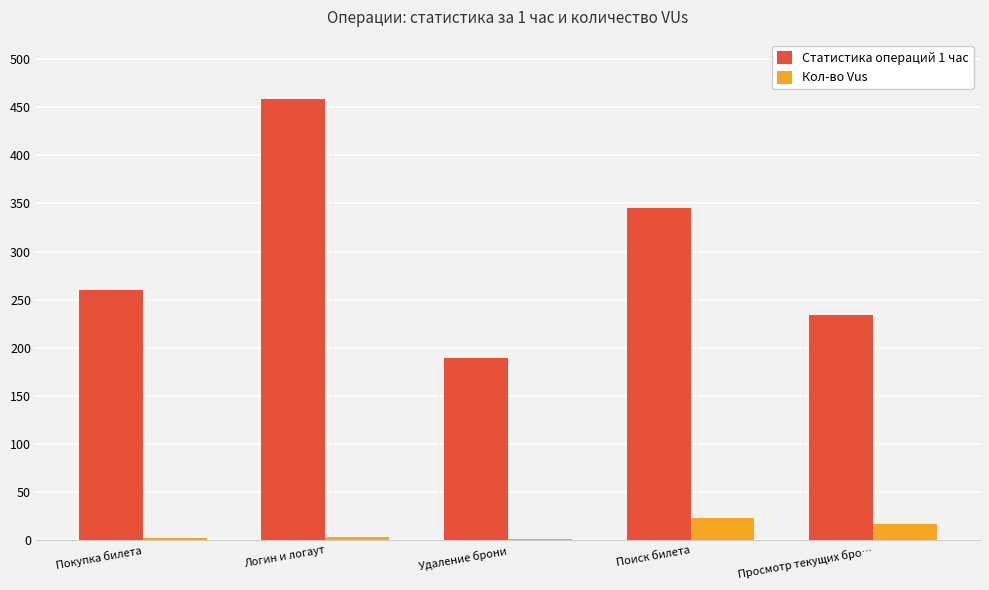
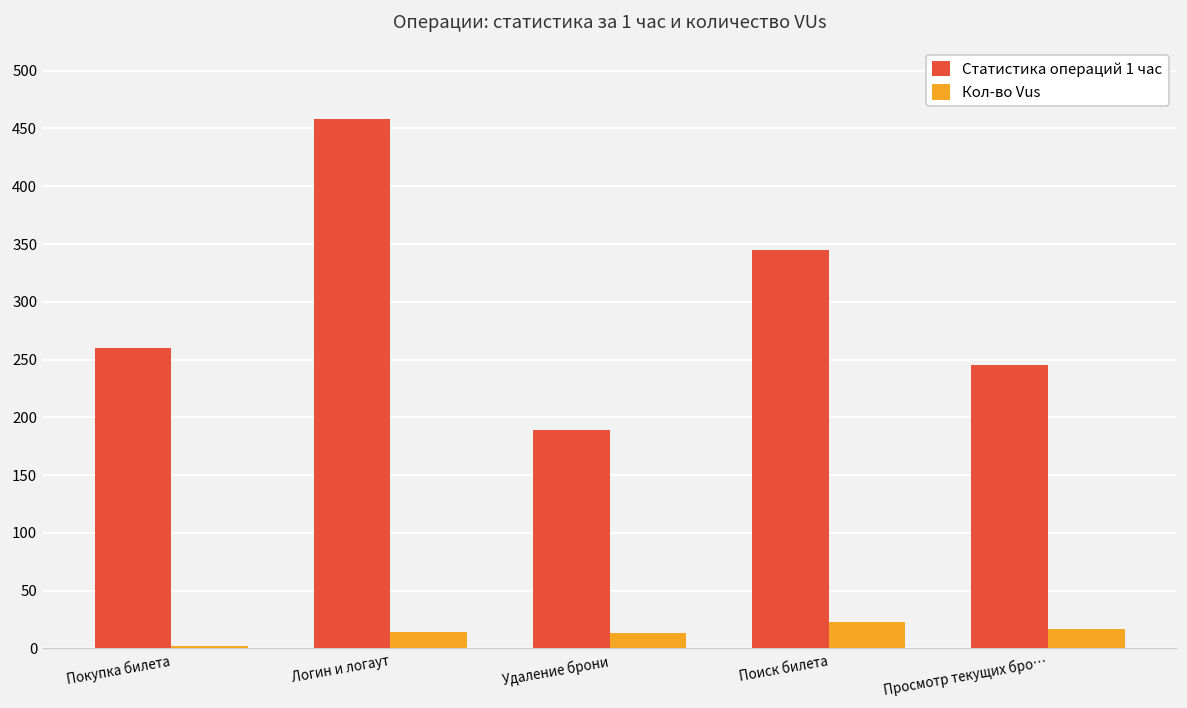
Кол-во Vus, Логин и логаут: 0 -> 10
Кол-во Vus, Удаление брони: 0 -> 10
Статистика операций 1 час, Просмотр текущих бро…: 230 -> 250
